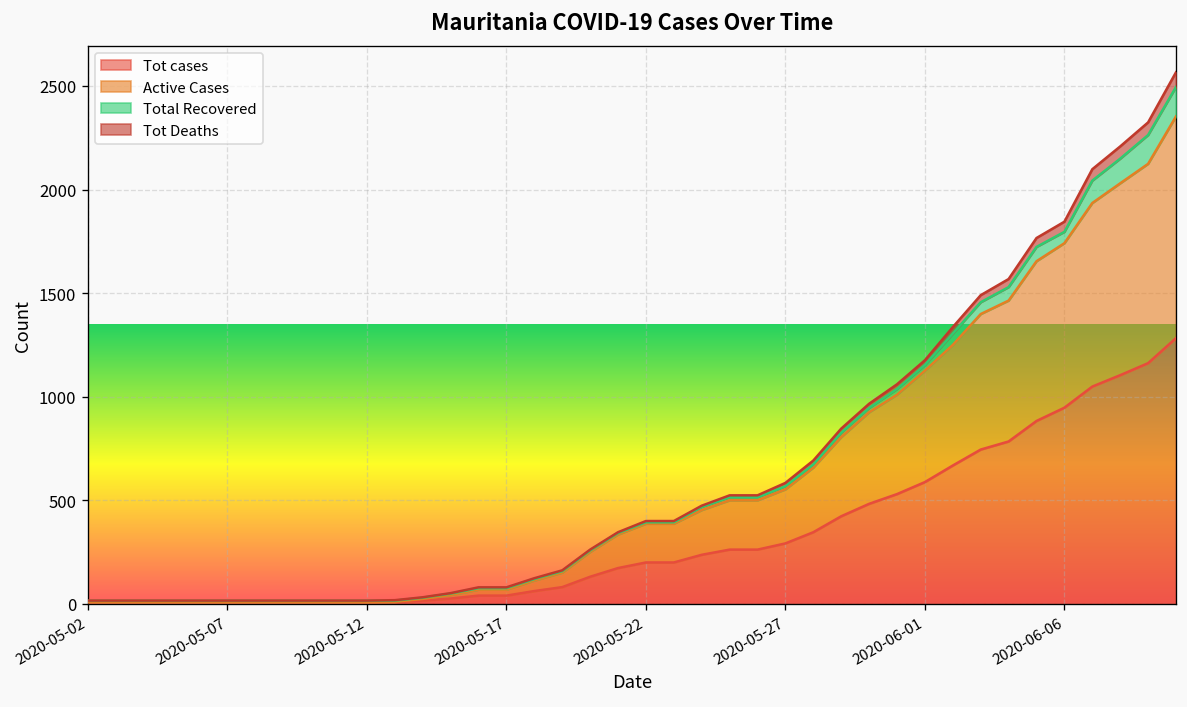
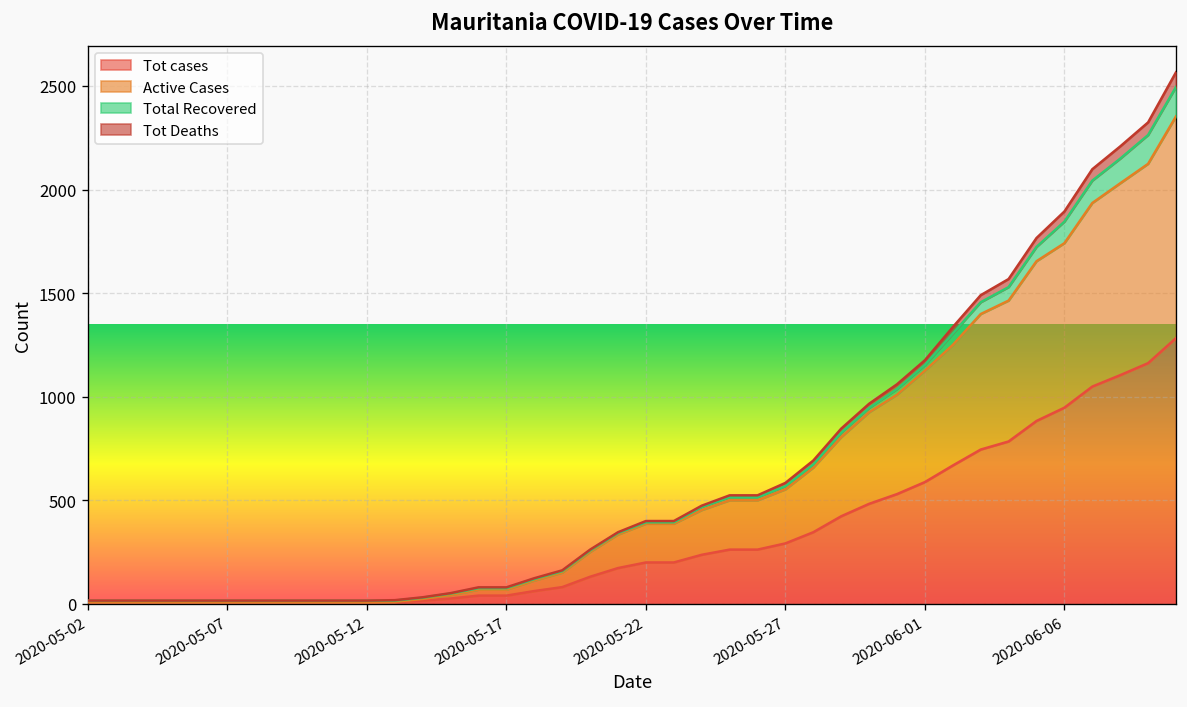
Total Recovered, 2020-06-06: 50 -> 100
